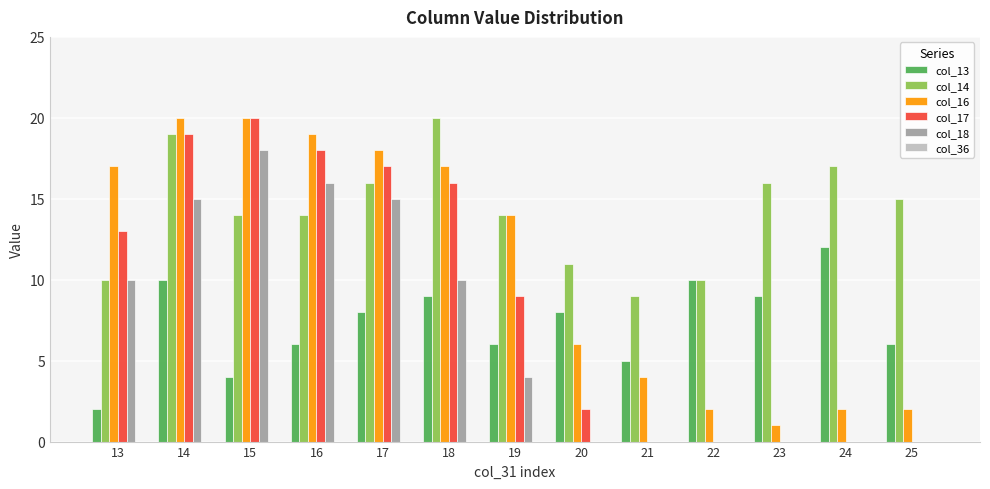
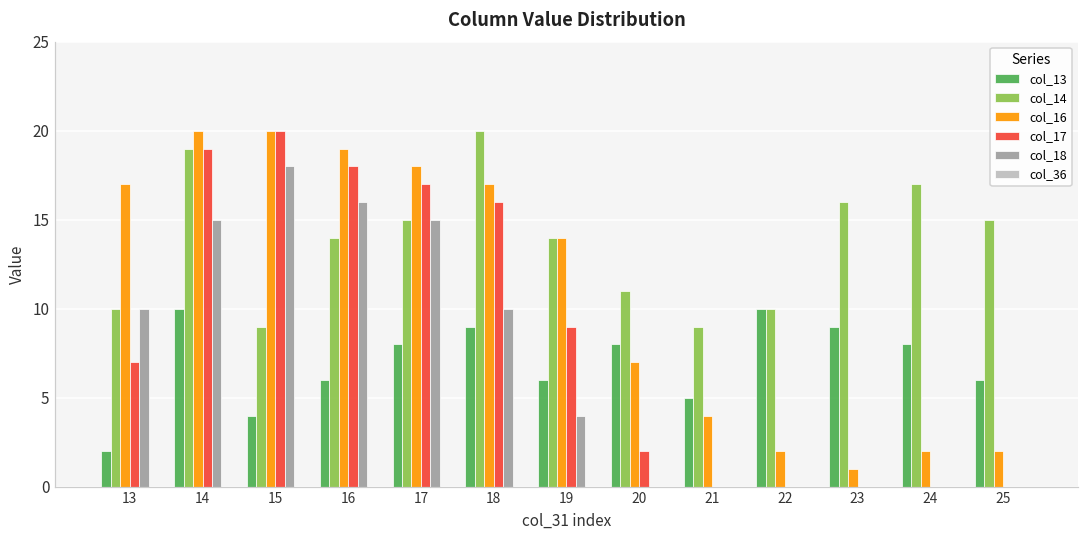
col_17, 13: 13 -> 7
col_14, 15: 14 -> 9
col_14, 17: 16 -> 15
col_16, 20: 6 -> 7
col_13, 24: 12 -> 8
